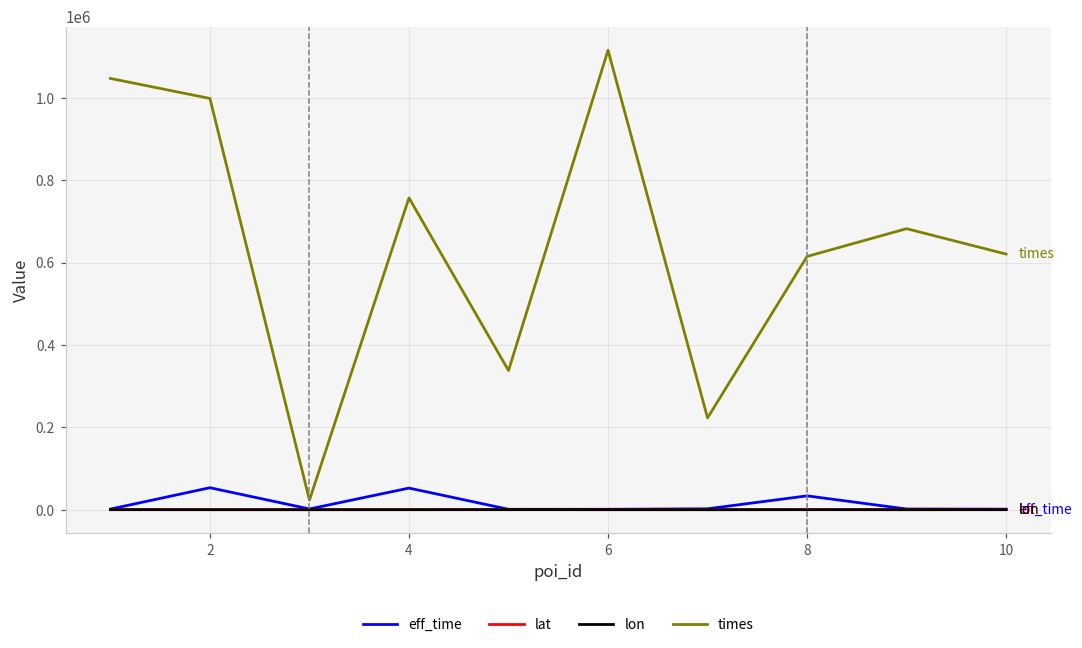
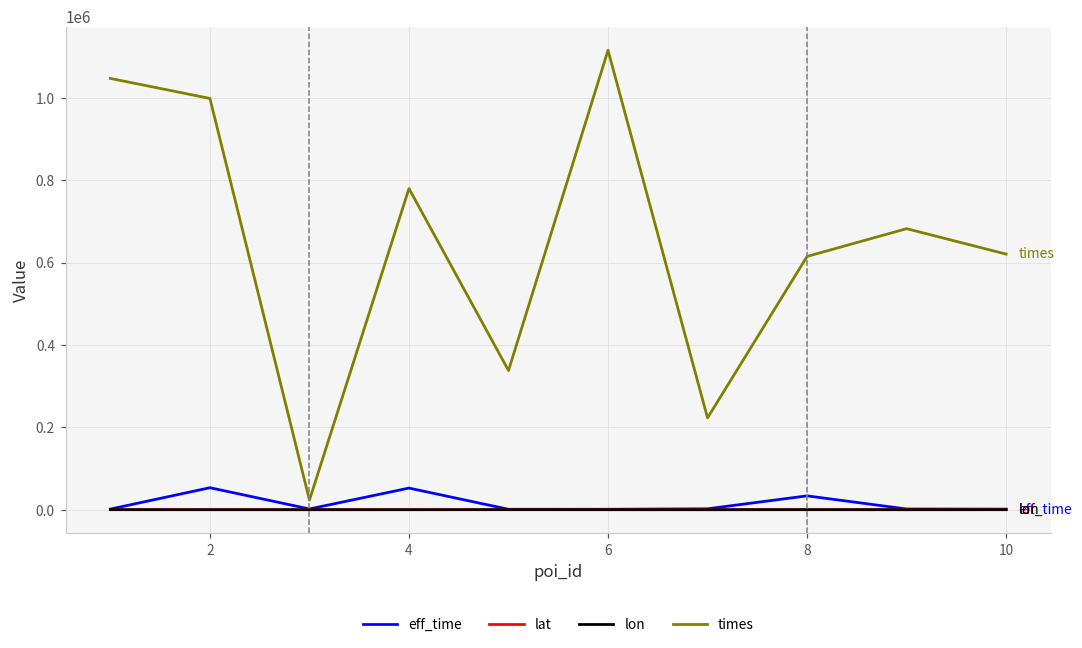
times, 4: 760000 -> 780000
